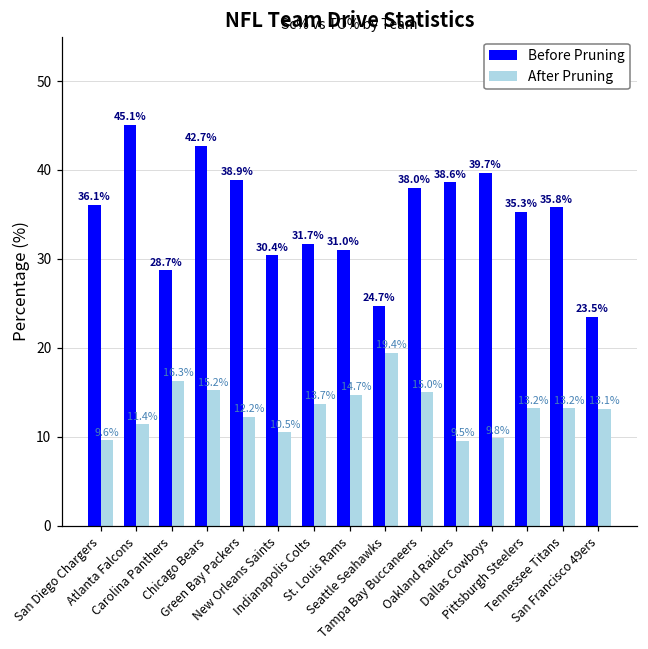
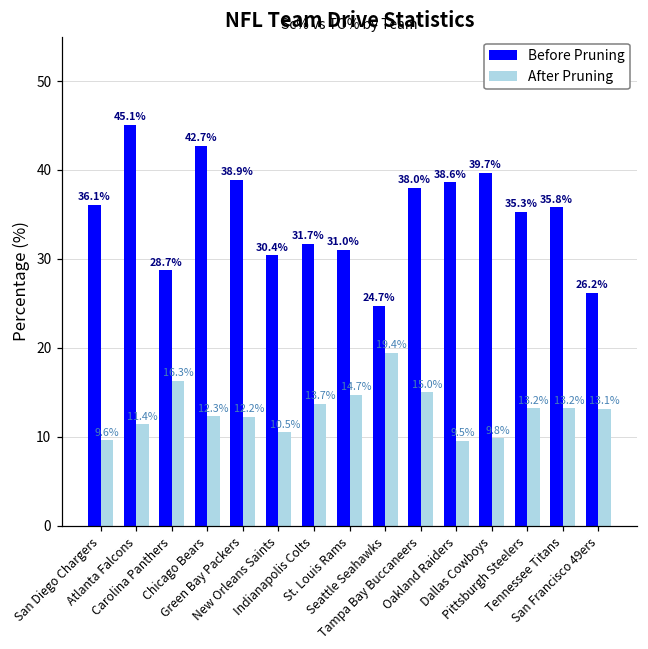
After Pruning, Chicago Bears: 15.2% -> 12.3%
Before Pruning, San Francisco 49ers: 23.5% -> 26.2%
